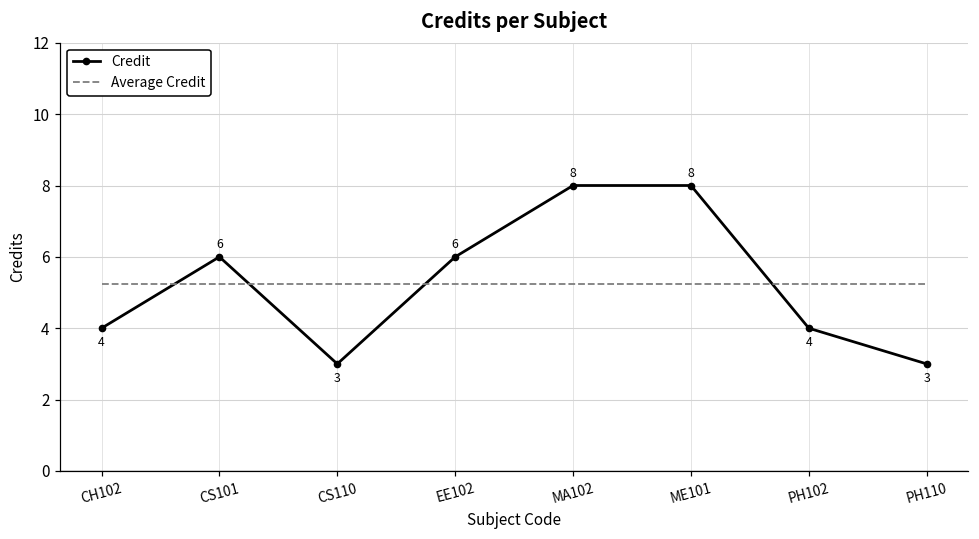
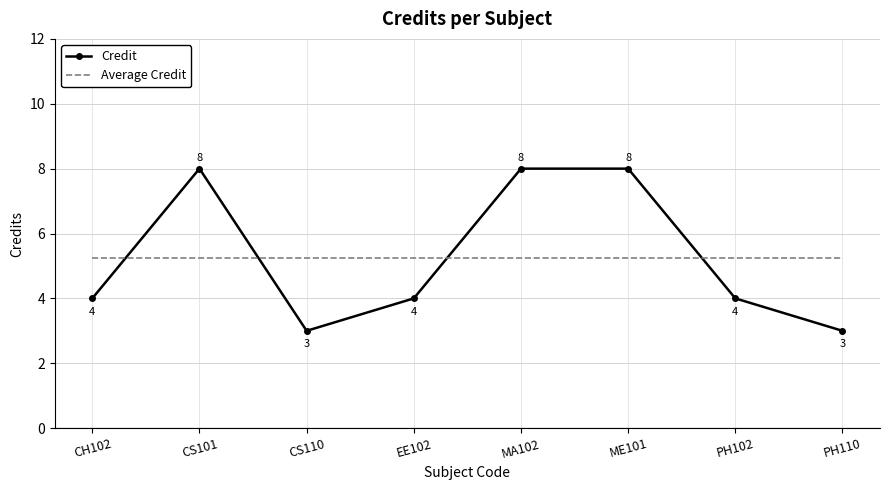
Credit, CS101: 6 -> 8
Credit, EE102: 6 -> 4
